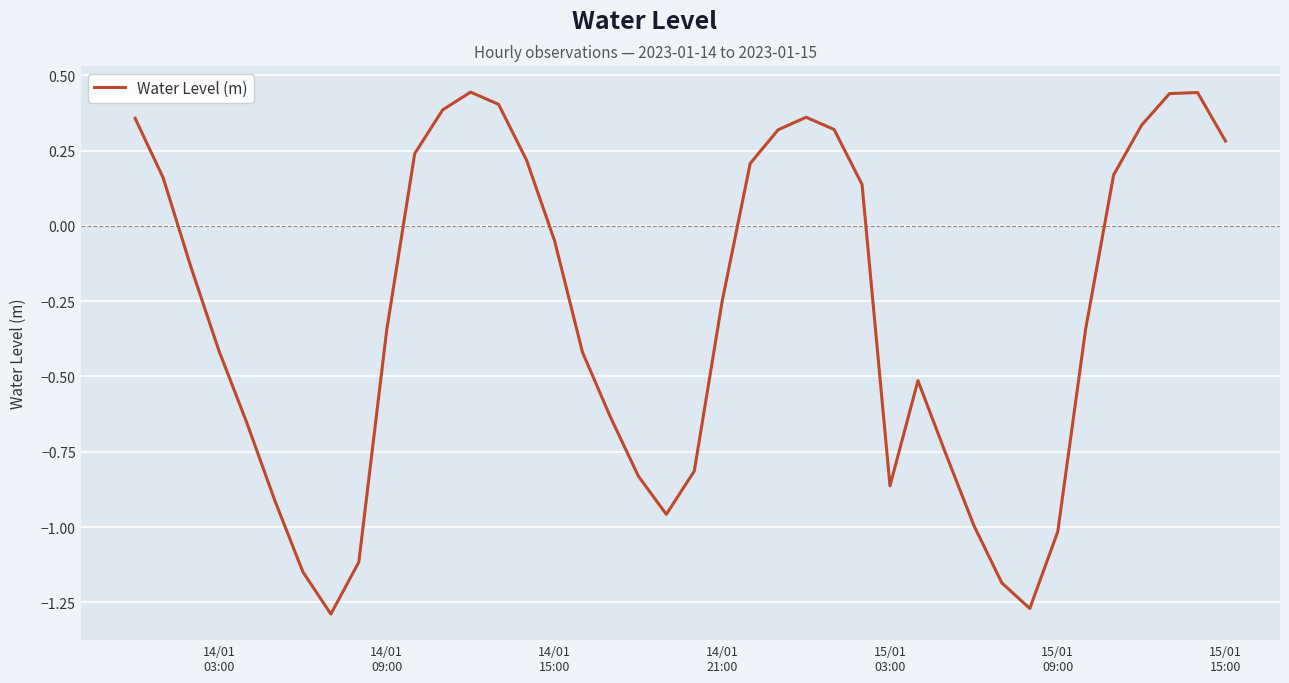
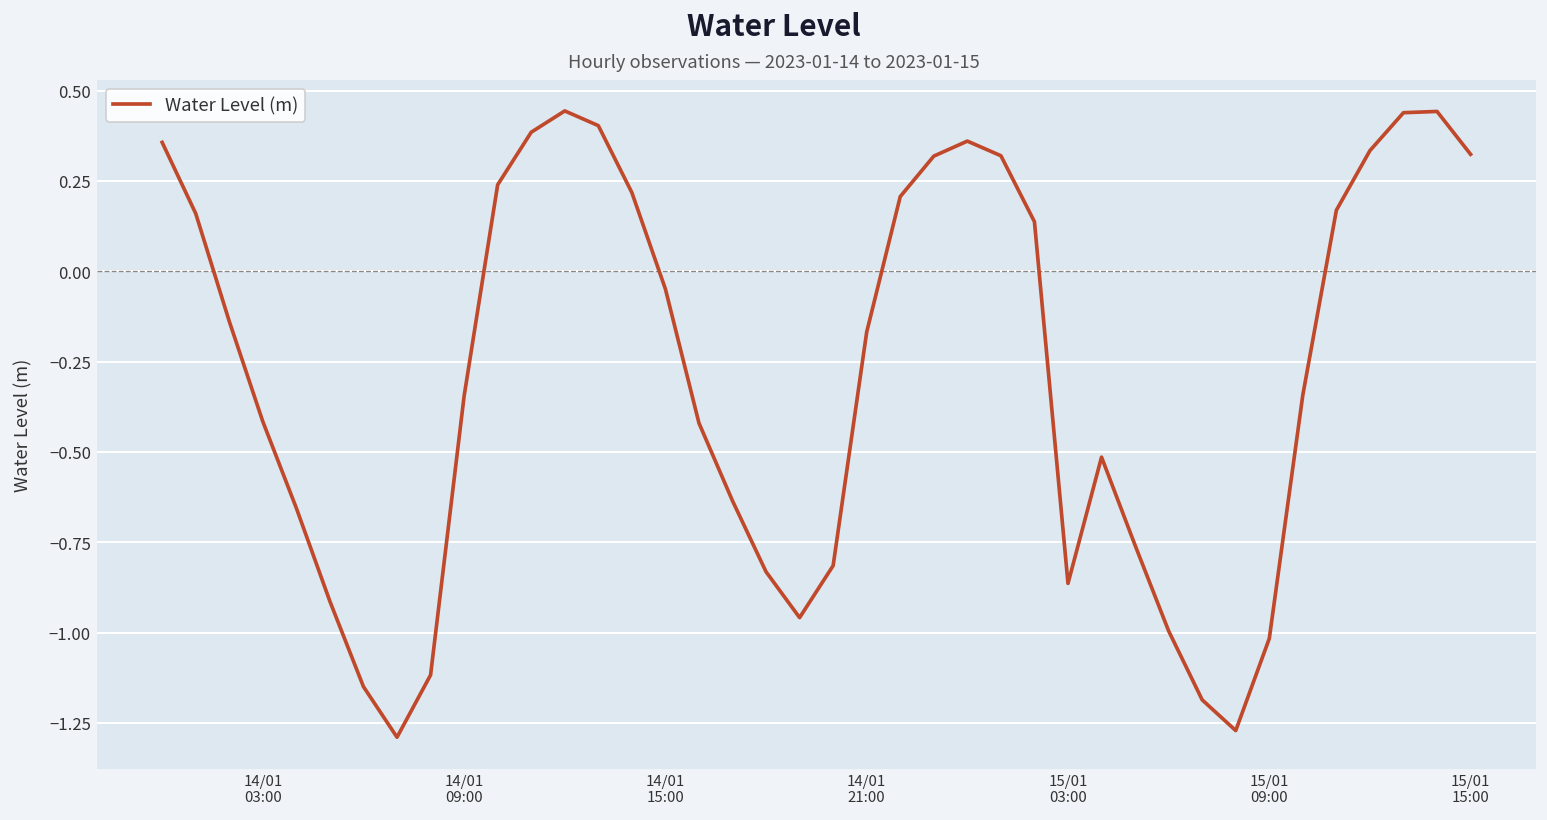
14/01 21:00: -0.25 -> -0.17
15/01 15:00: 0.28 -> 0.32
